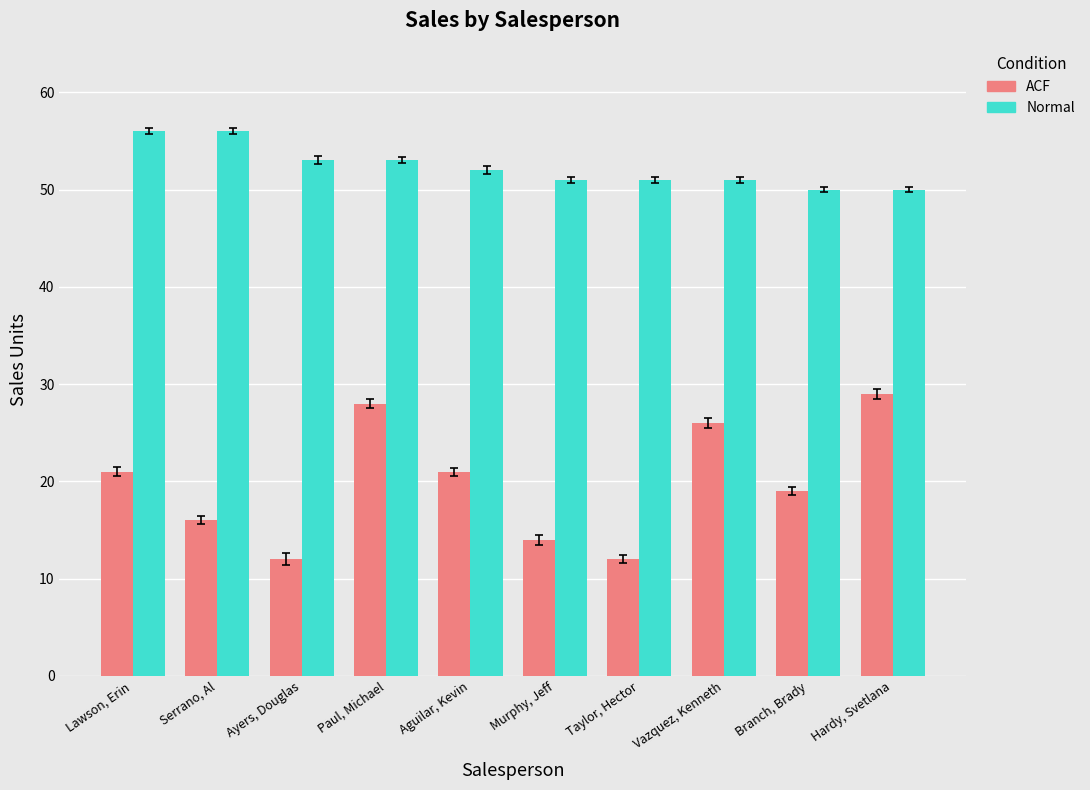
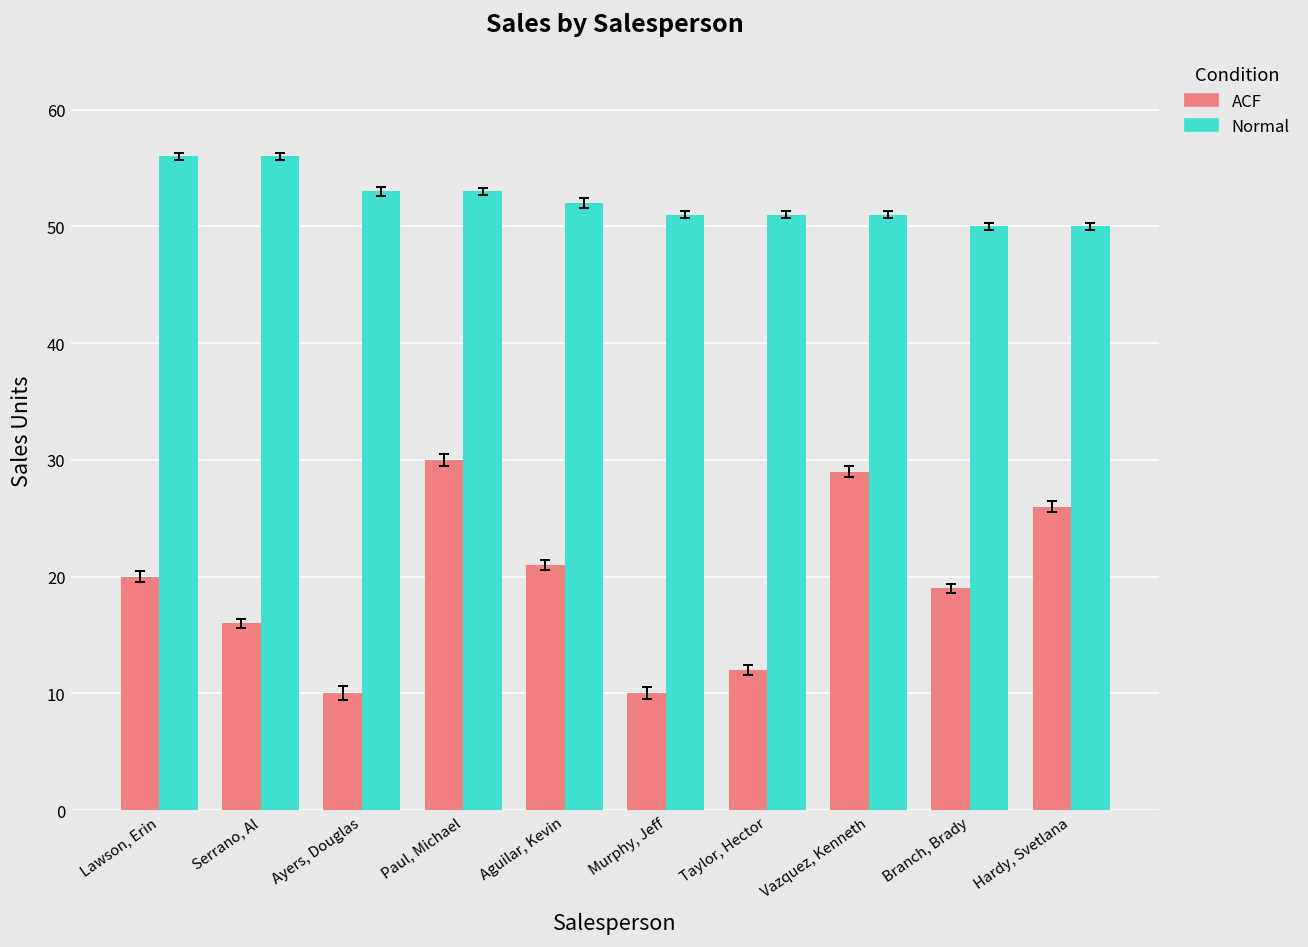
ACF, Lawson, Erin: 21 -> 20
ACF, Ayers, Douglas: 12 -> 10
ACF, Paul, Michael: 28 -> 30
ACF, Murphy, Jeff: 14 -> 10
ACF, Vazquez, Kenneth: 26 -> 29
ACF, Hardy, Svetlana: 29 -> 26
